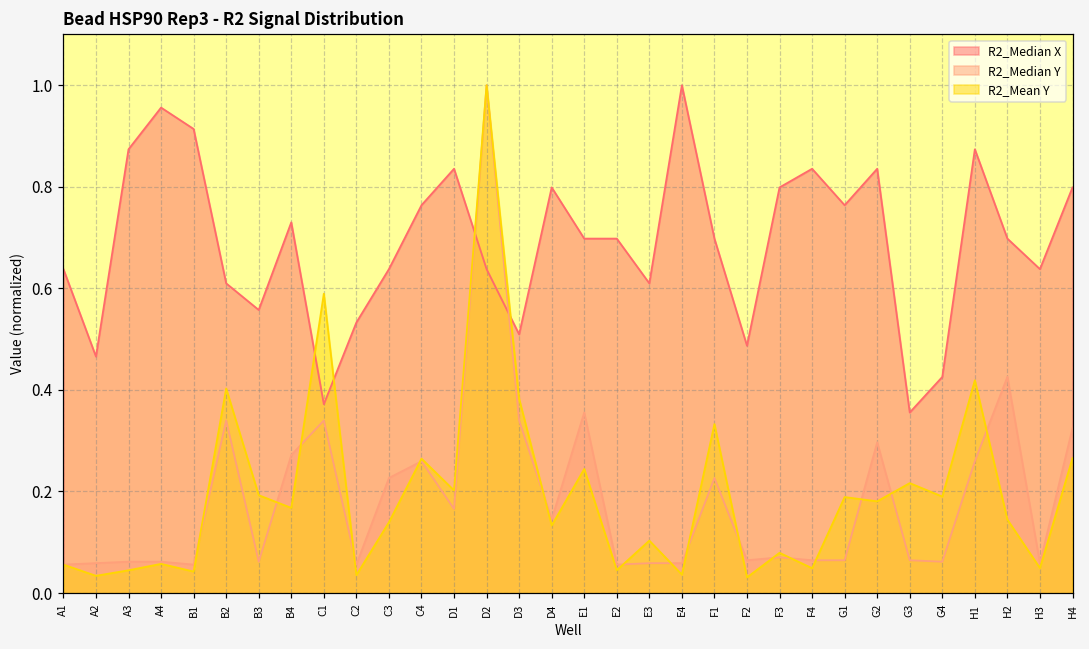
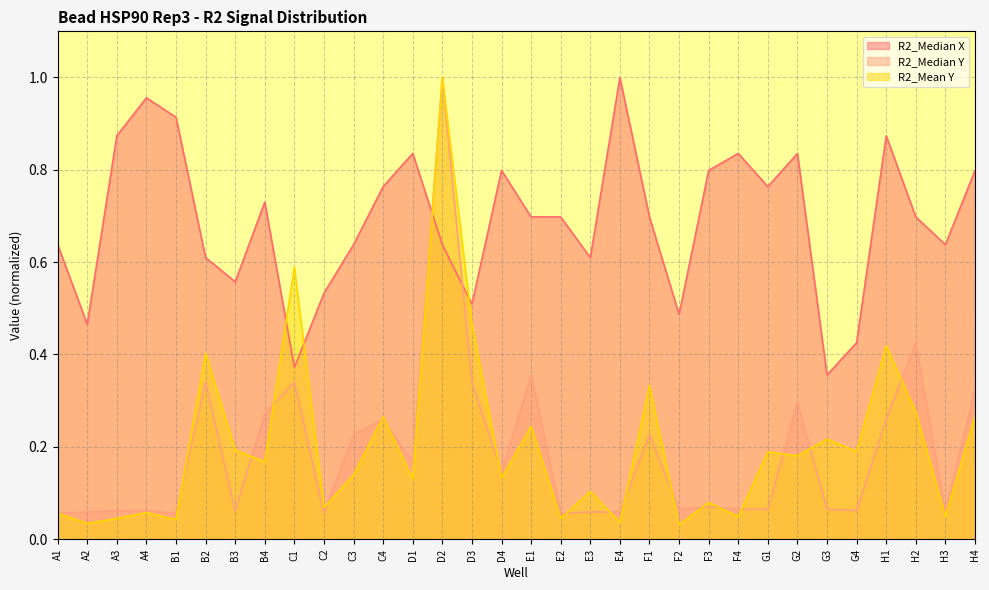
R2_Mean Y, C2: 0.04 -> 0.07
R2_Mean Y, D1: 0.20 -> 0.13
R2_Mean Y, D3: 0.38 -> 0.47
R2_Mean Y, H2: 0.14 -> 0.28
